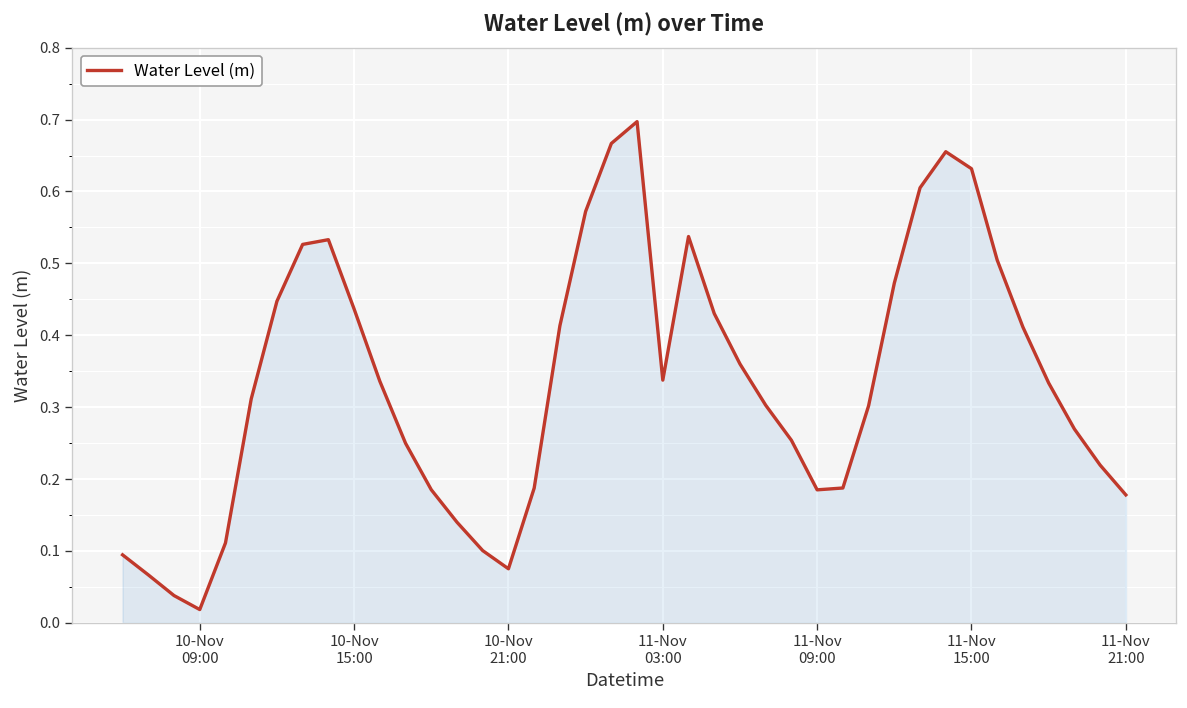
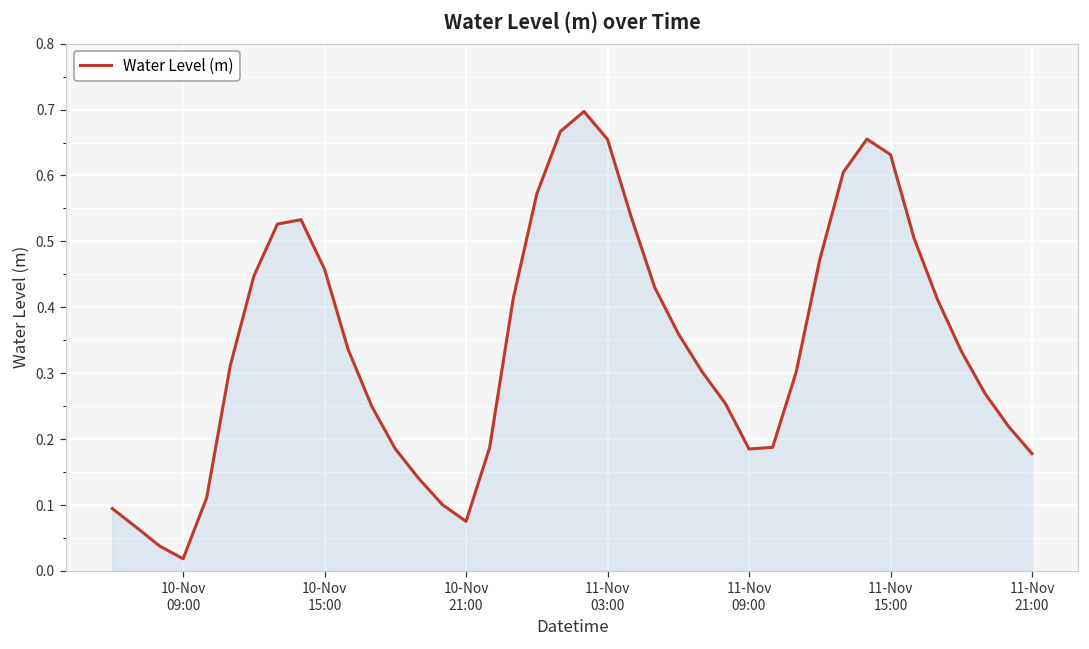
10-Nov 15:00: 0.44 -> 0.46
11-Nov 03:00: 0.34 -> 0.65
